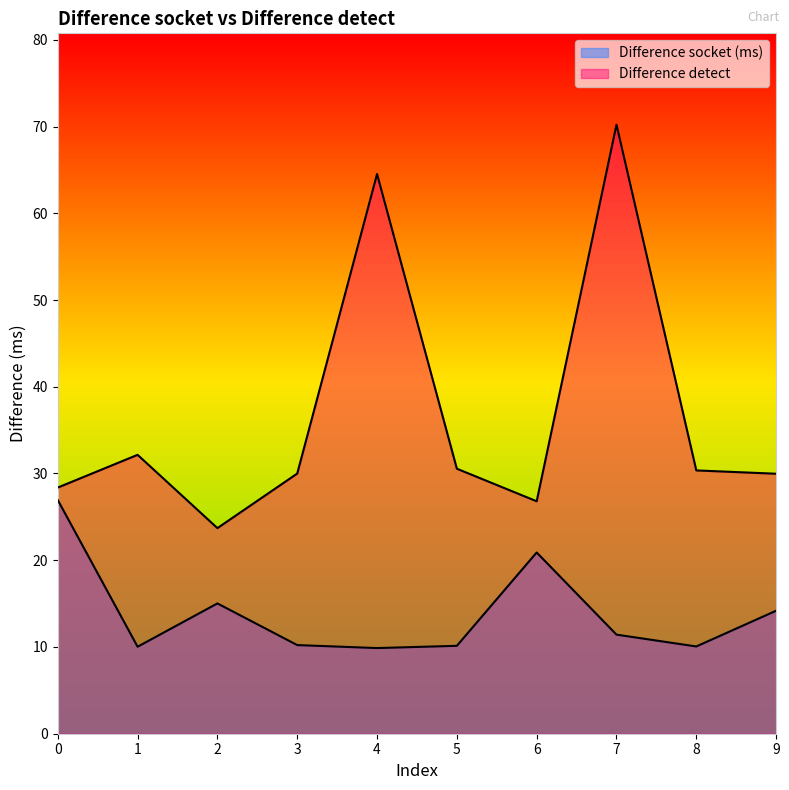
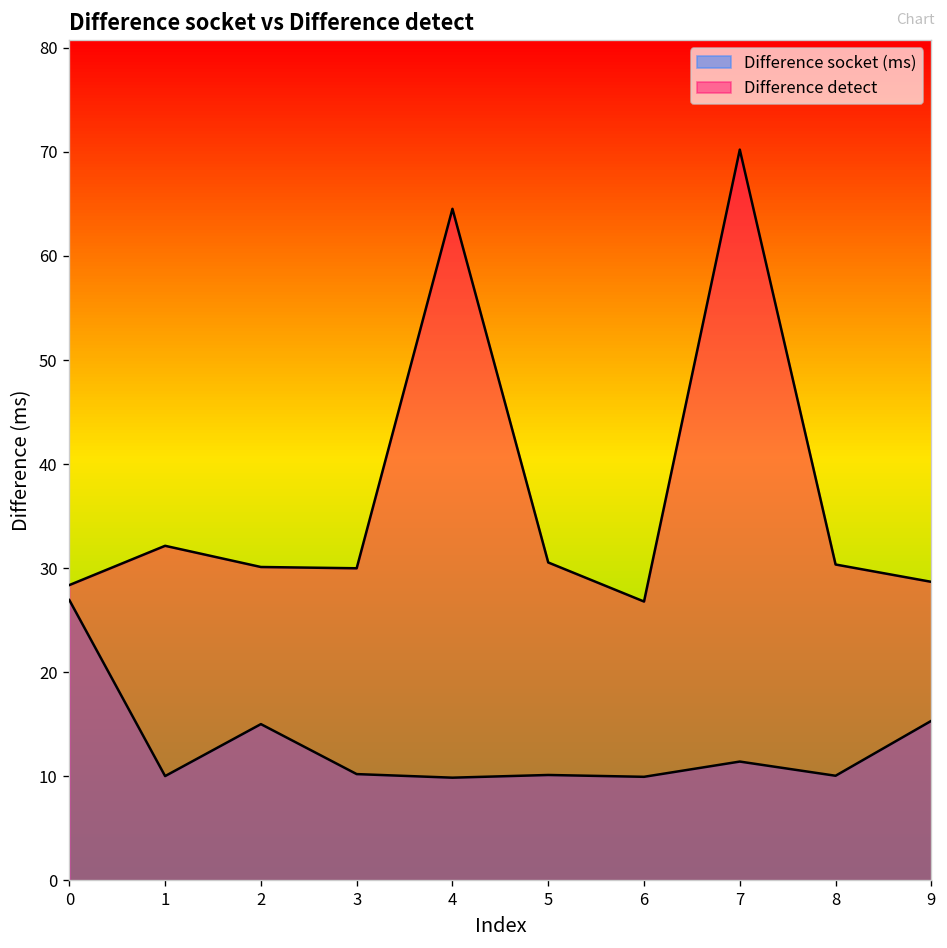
Difference detect, 2: 24 -> 30
Difference socket (ms), 6: 21 -> 10
Difference socket (ms), 9: 14 -> 15
Difference detect, 9: 30 -> 29
